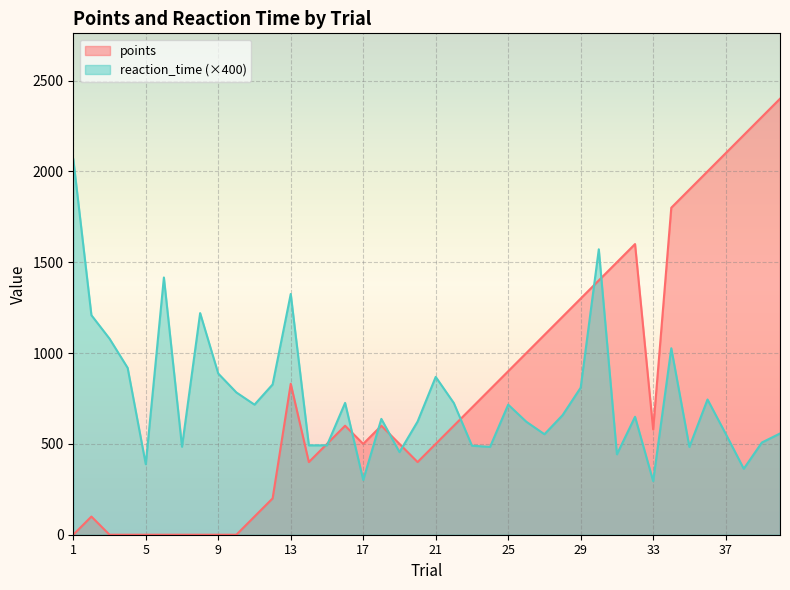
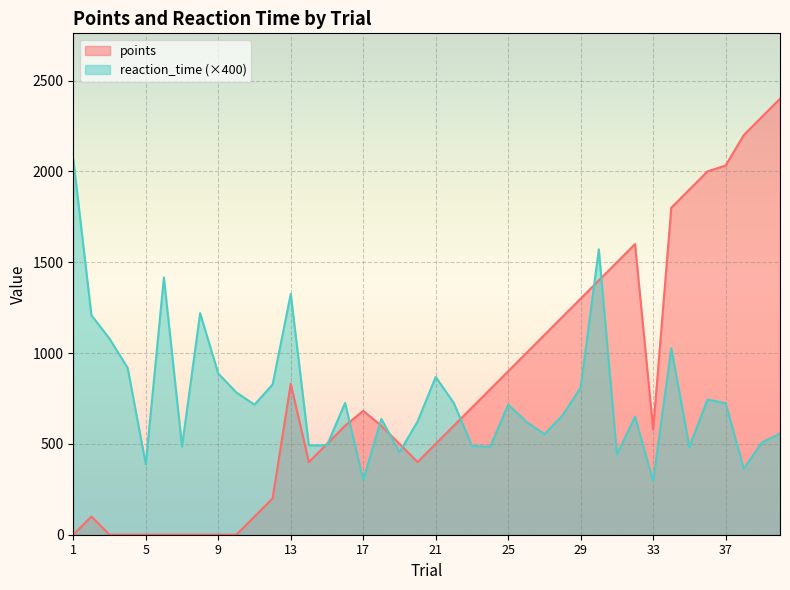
points, 17: 500 -> 680
points, 37: 2100 -> 2030
reaction_time (×400), 37: 560 -> 720
